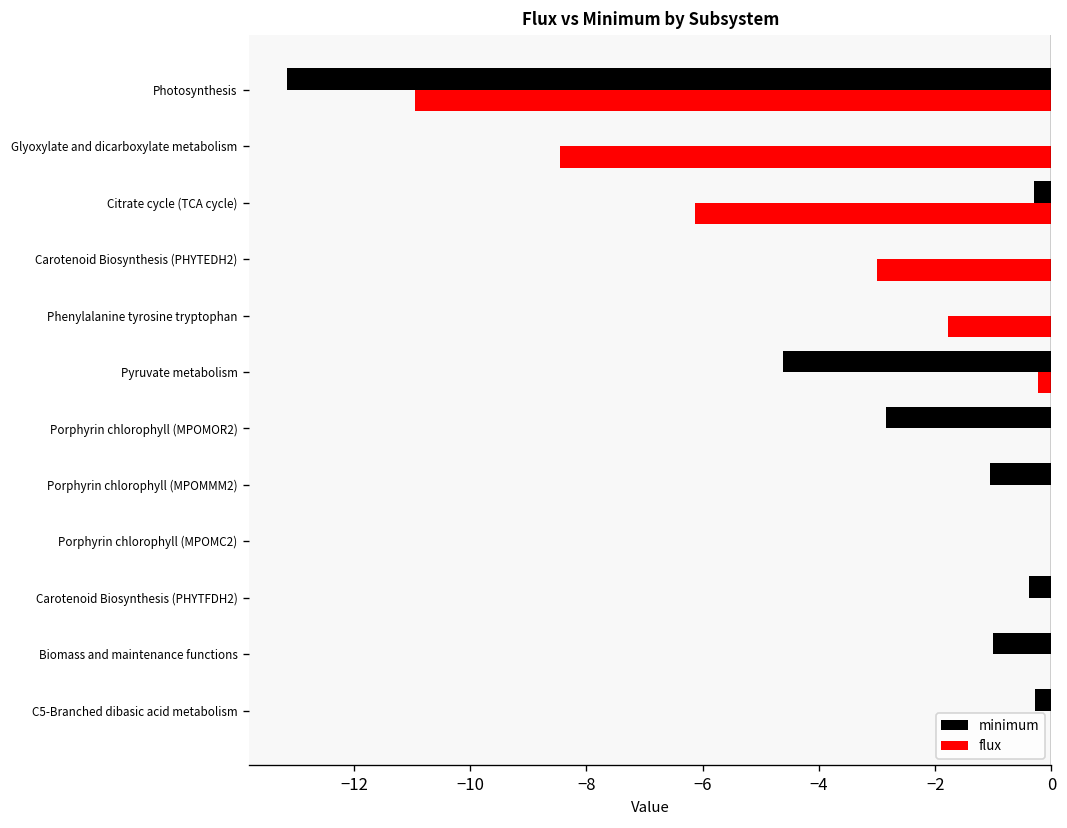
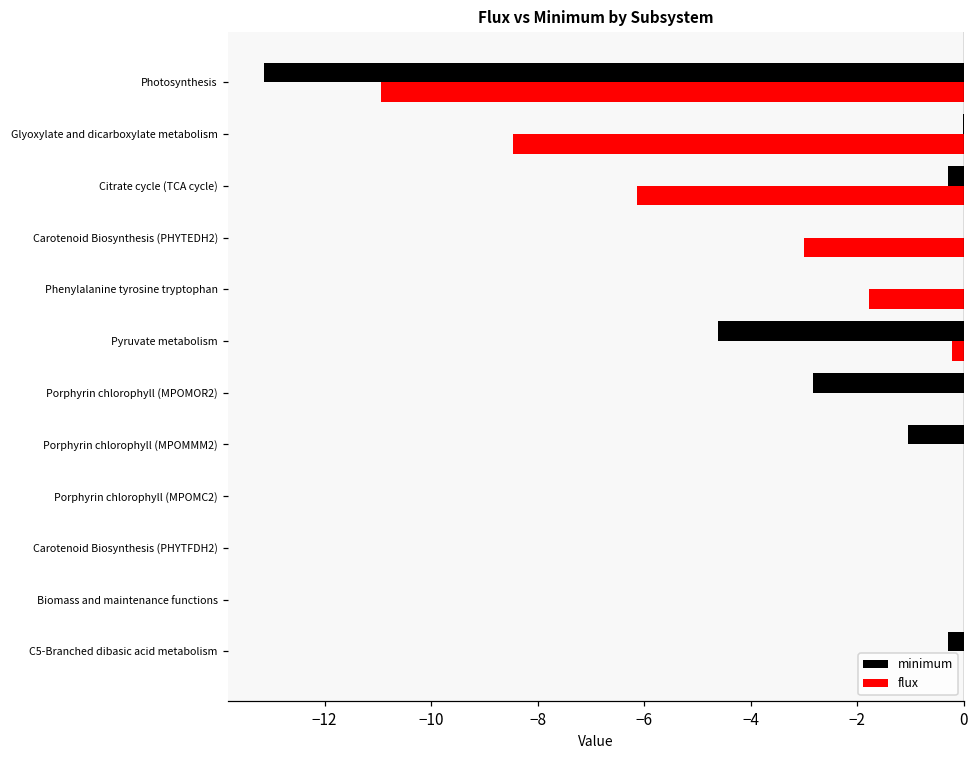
minimum, Carotenoid Biosynthesis (PHYTFDH2): -0.4 -> 0.0
minimum, Biomass and maintenance functions: -1 -> 0
